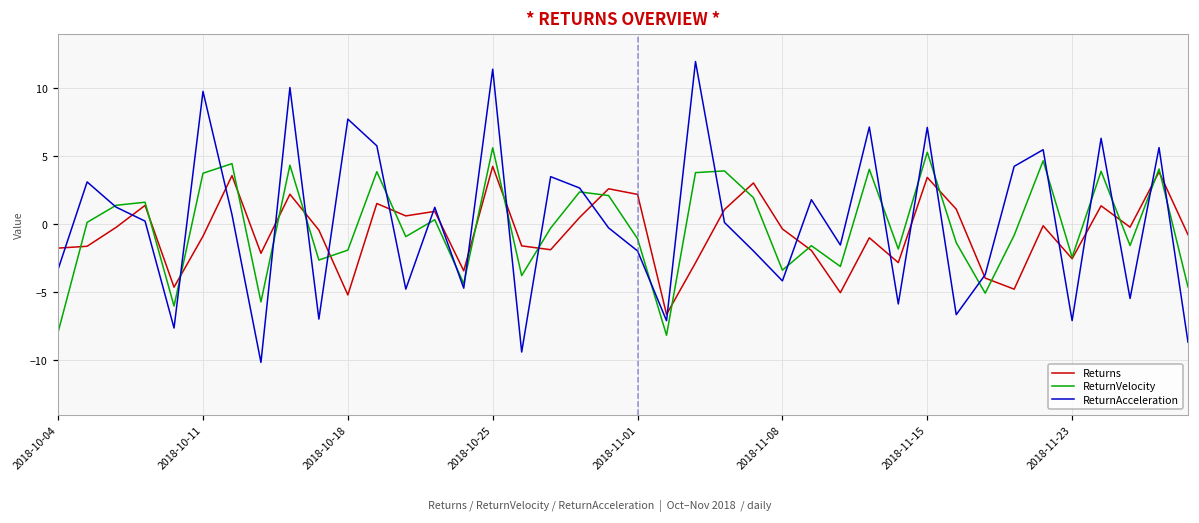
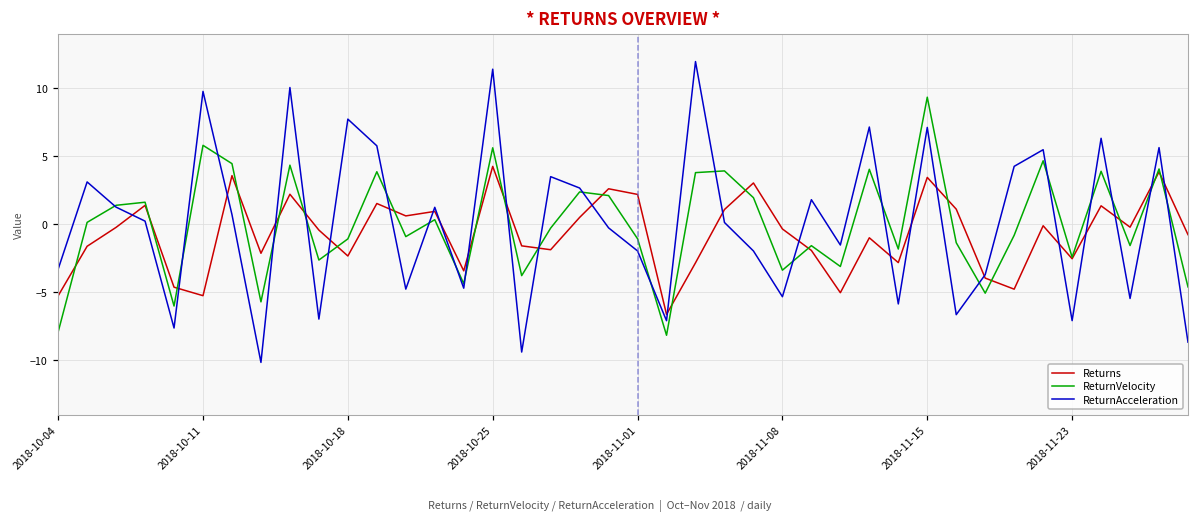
Returns, 2018-10-04: -1.8 -> -5.3
Returns, 2018-10-11: -0.9 -> -5.3
ReturnVelocity, 2018-10-11: 3.7 -> 5.8
Returns, 2018-10-18: -5.2 -> -2.3
ReturnVelocity, 2018-10-18: -1.9 -> -1.1
ReturnAcceleration, 2018-11-08: -4.2 -> -5.3
ReturnVelocity, 2018-11-15: 5.3 -> 9.3
